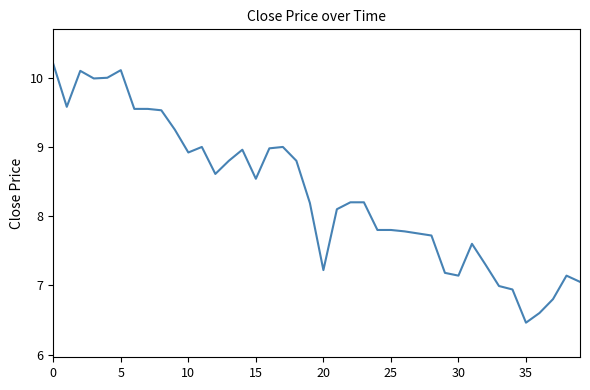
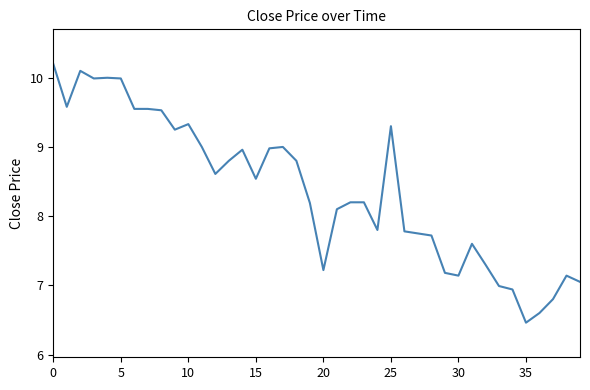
5: 10.1 -> 10.0
10: 8.9 -> 9.3
25: 7.8 -> 9.3
